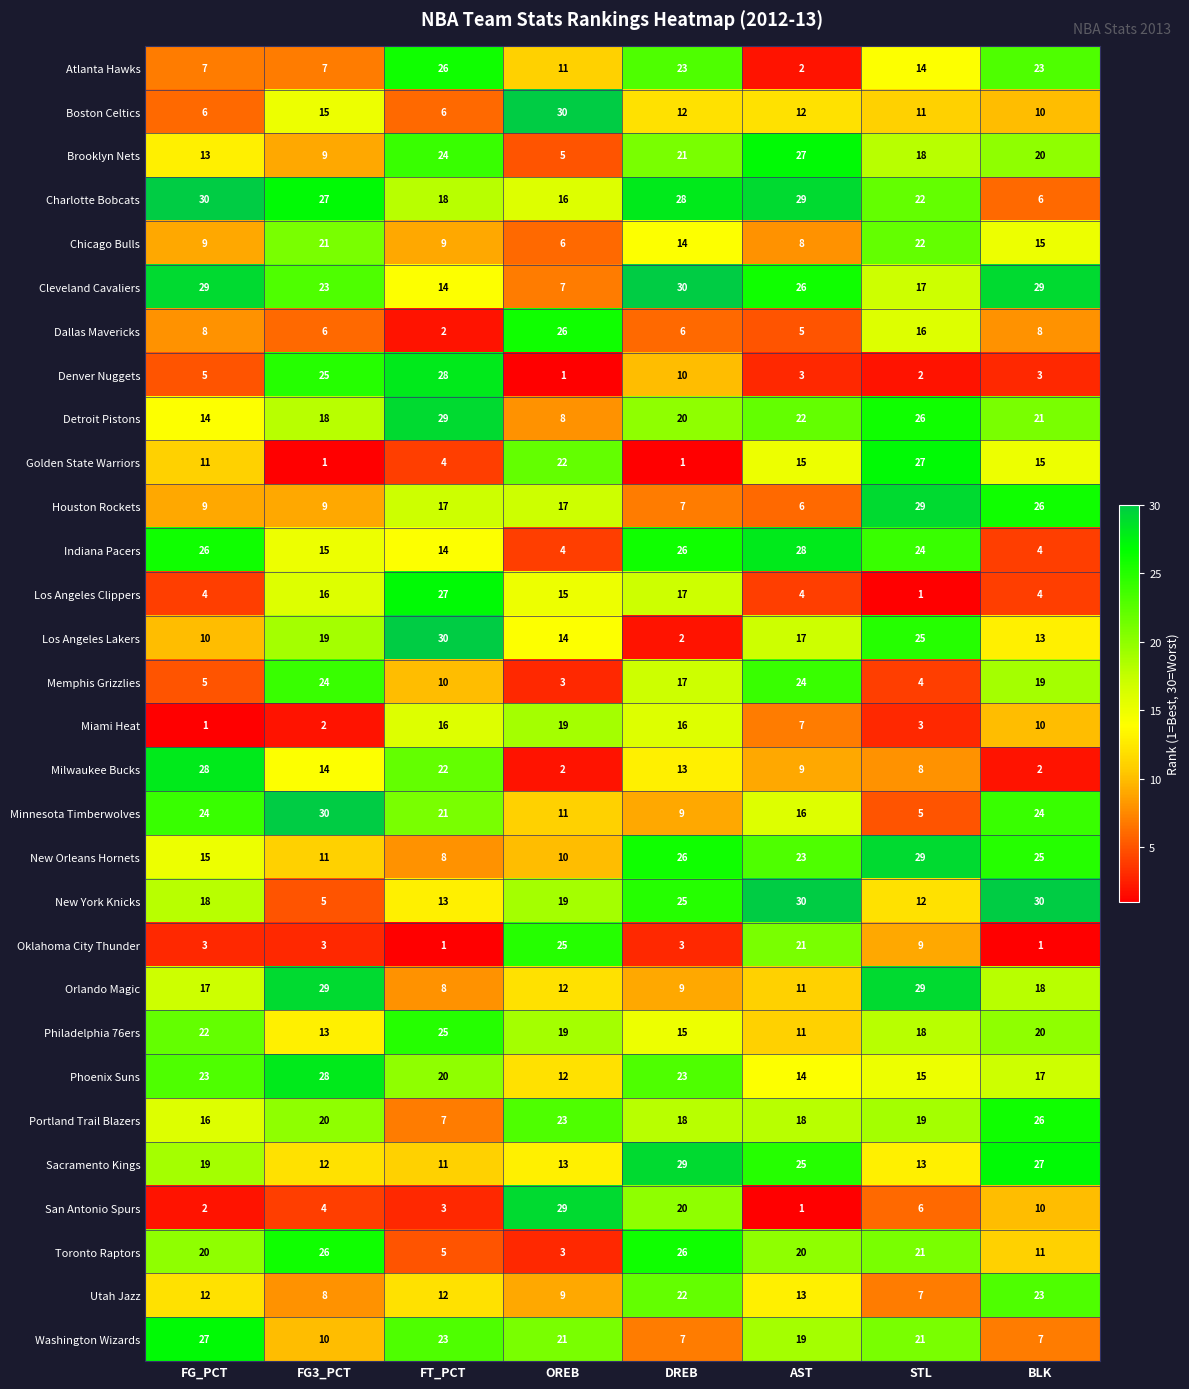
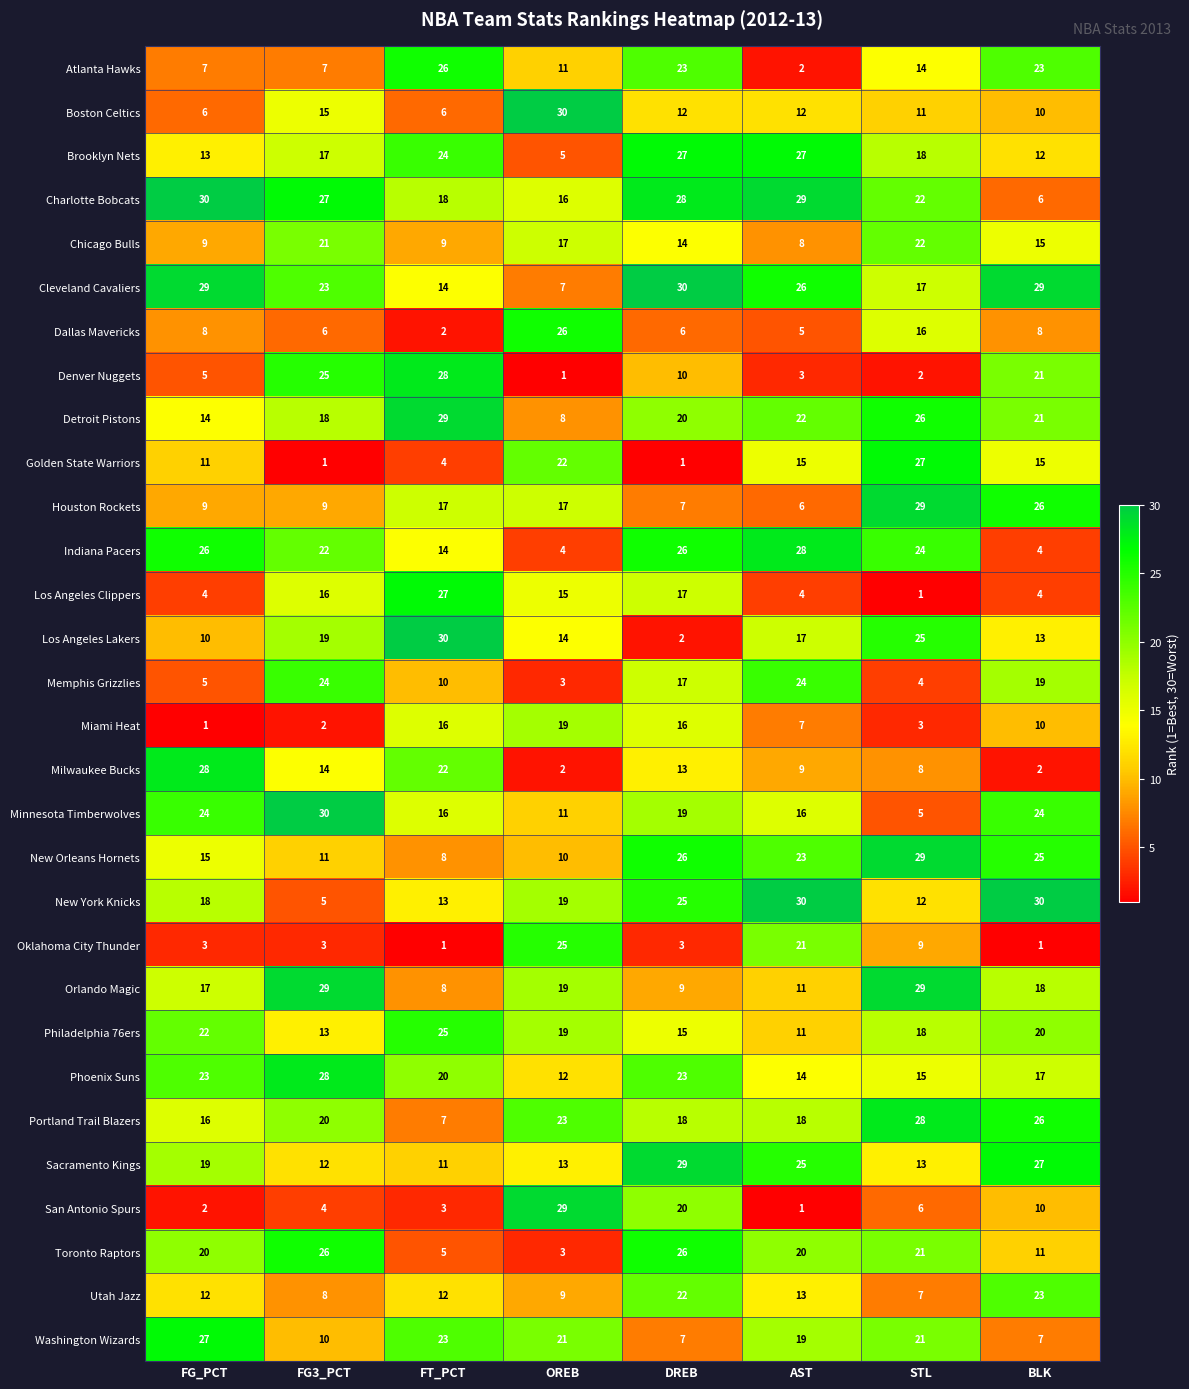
Brooklyn Nets, FG3_PCT: 9 -> 17
Brooklyn Nets, DREB: 21 -> 27
Brooklyn Nets, BLK: 20 -> 12
Chicago Bulls, OREB: 6 -> 17
Denver Nuggets, BLK: 3 -> 21
Indiana Pacers, FG3_PCT: 15 -> 22
Minnesota Timberwolves, FT_PCT: 21 -> 16
Minnesota Timberwolves, DREB: 9 -> 19
Orlando Magic, OREB: 12 -> 19
Portland Trail Blazers, STL: 19 -> 28
